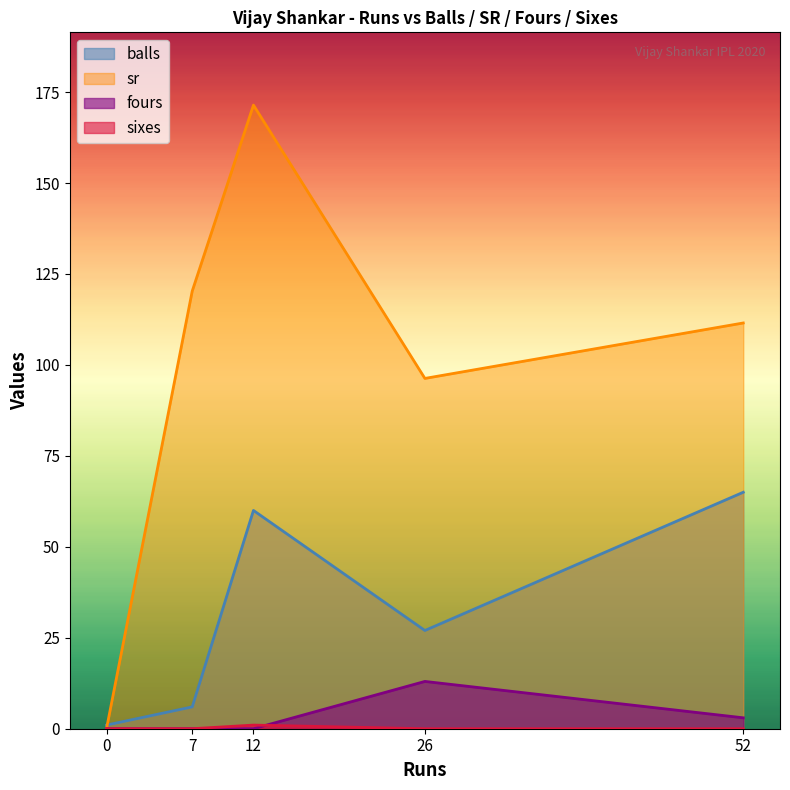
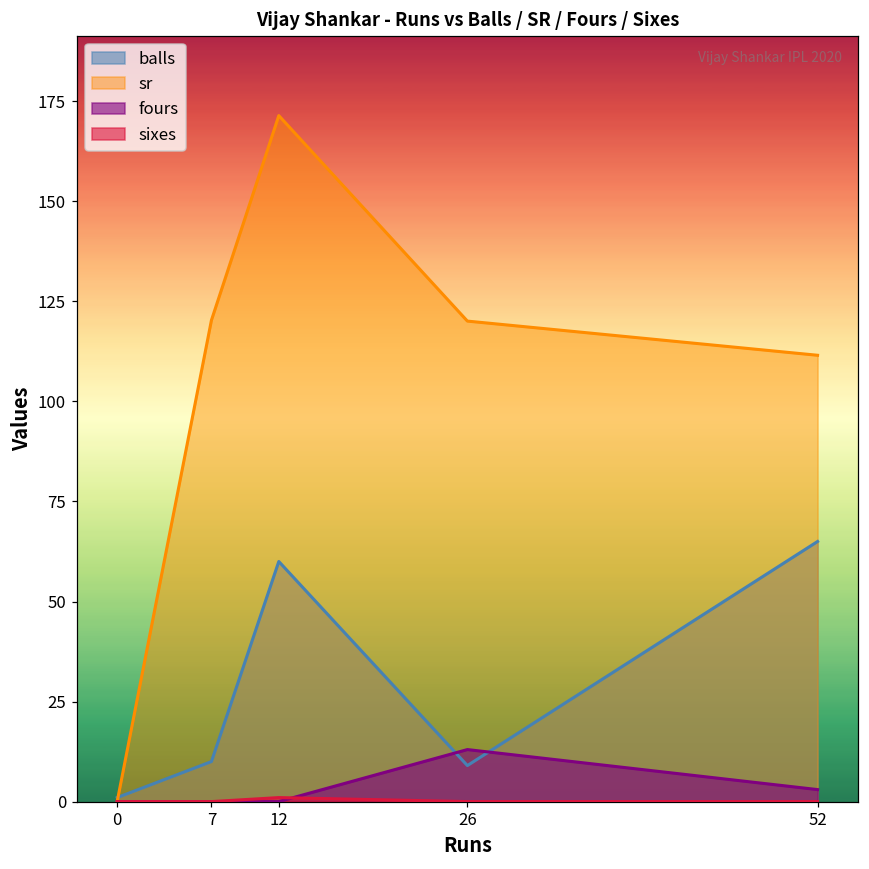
balls, 7: 6 -> 10
balls, 26: 27 -> 9
sr, 26: 96 -> 120
